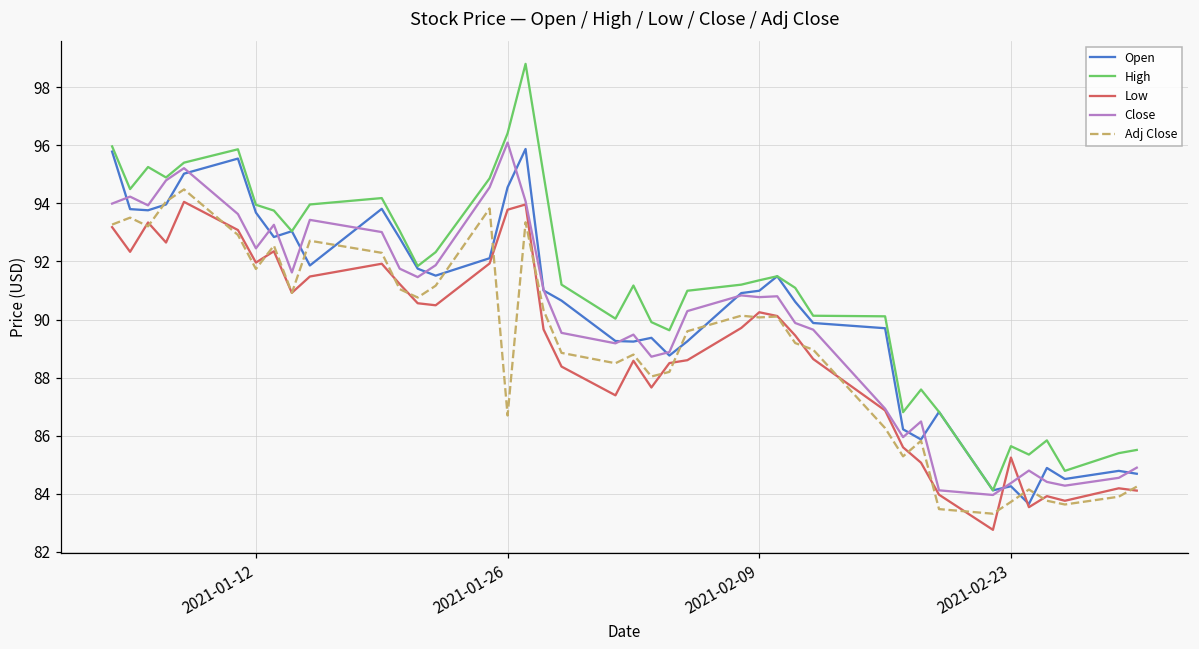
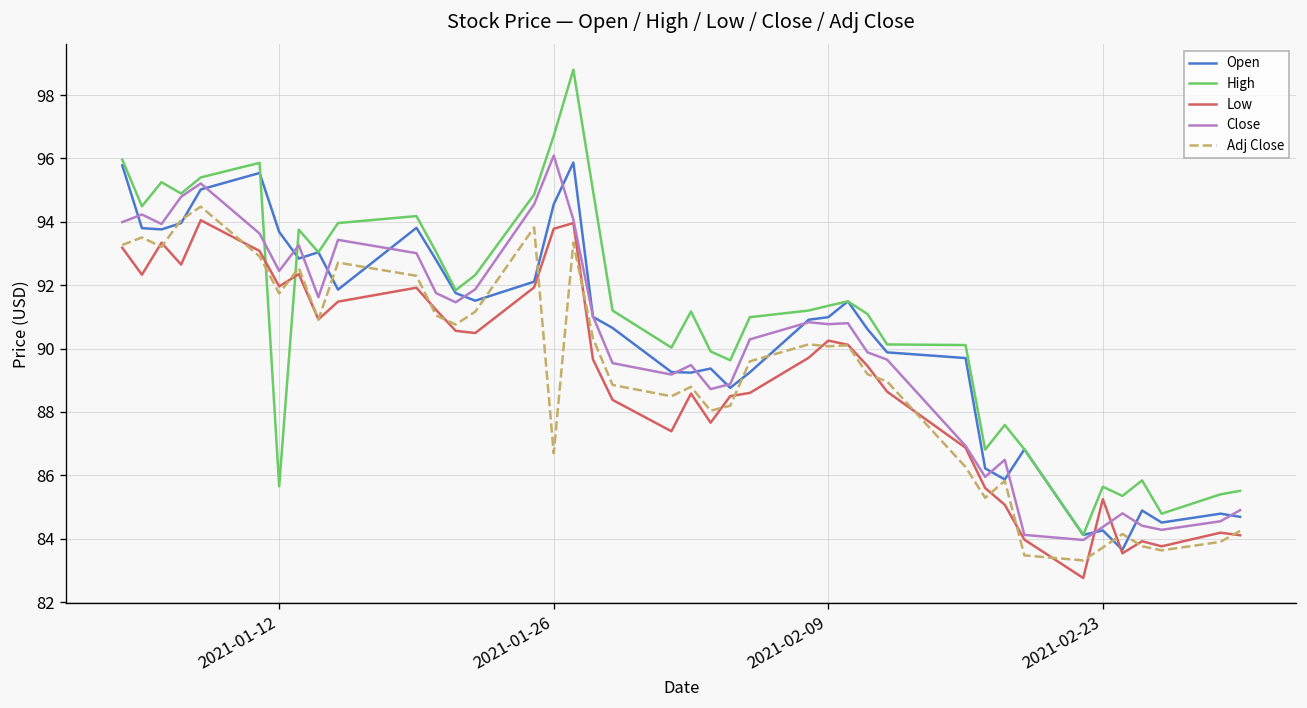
High, 2021-01-12: 93.9 -> 85.7
High, 2021-01-26: 96.4 -> 96.7
